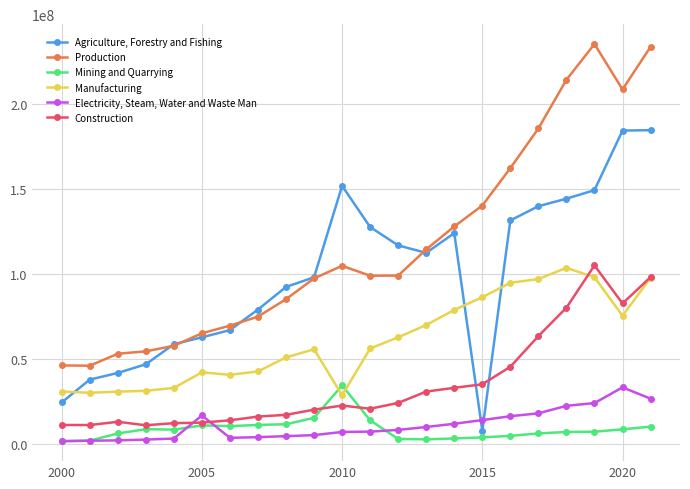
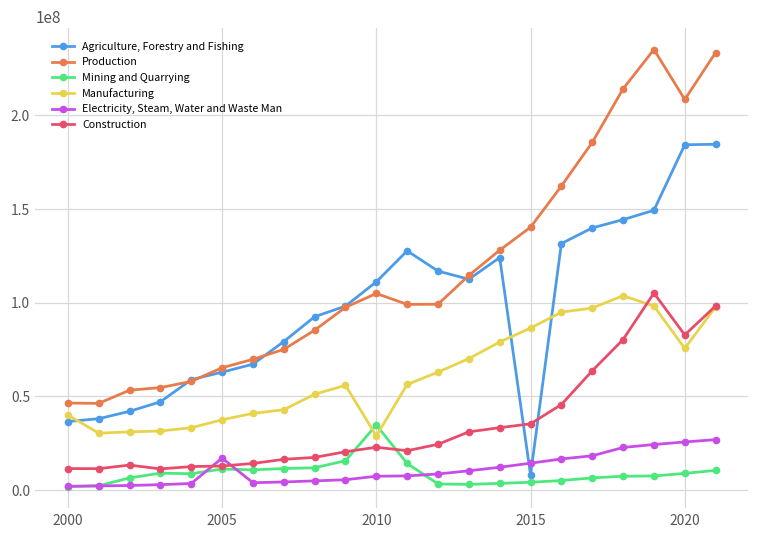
Agriculture, Forestry and Fishing, 2000: 25000000 -> 37000000
Manufacturing, 2000: 31000000 -> 40000000
Manufacturing, 2005: 42000000 -> 38000000
Agriculture, Forestry and Fishing, 2010: 152000000 -> 111000000
Electricity, Steam, Water and Waste Man, 2020: 34000000 -> 26000000
